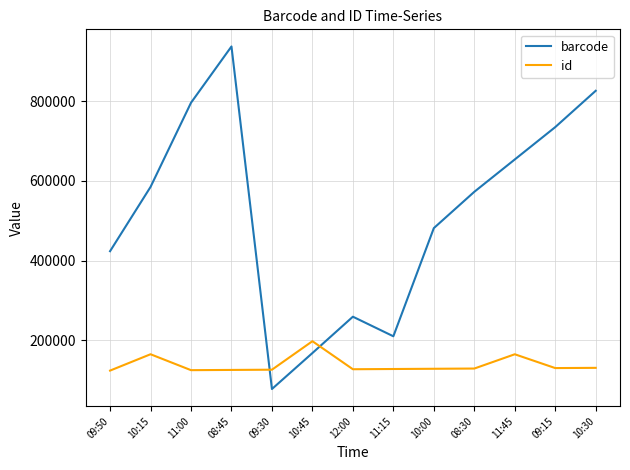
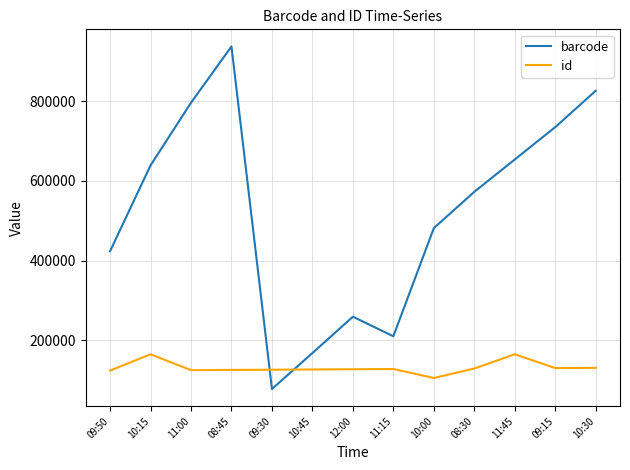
barcode, 10:15: 580000 -> 640000
id, 10:45: 200000 -> 130000
id, 10:00: 130000 -> 110000
